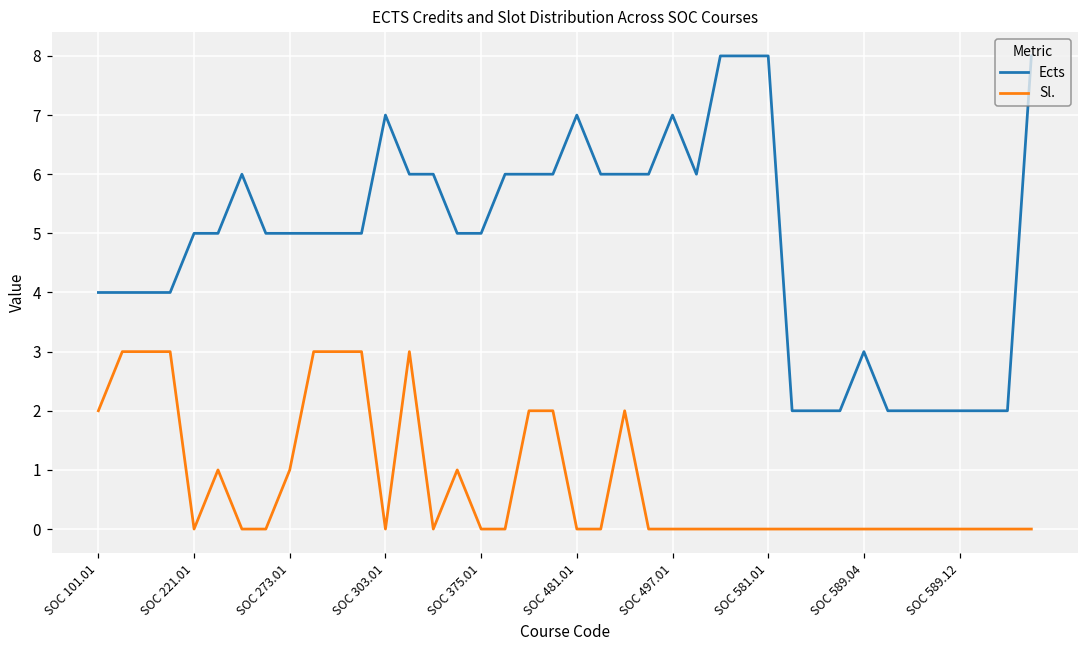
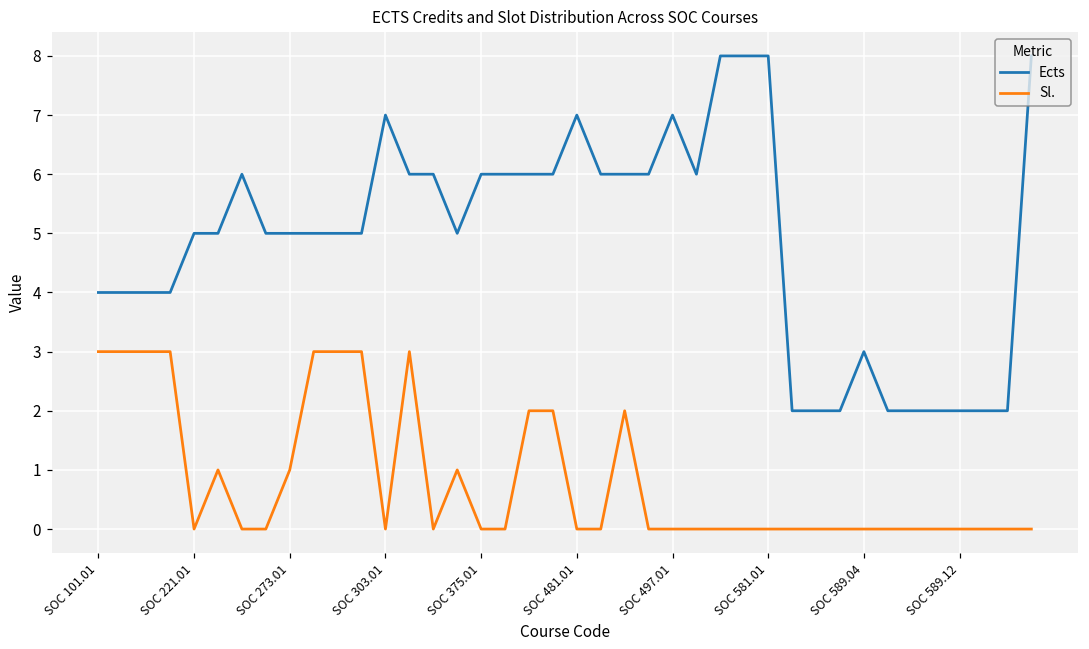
Sl., SOC 101.01: 2 -> 3
Ects, SOC 375.01: 5 -> 6
